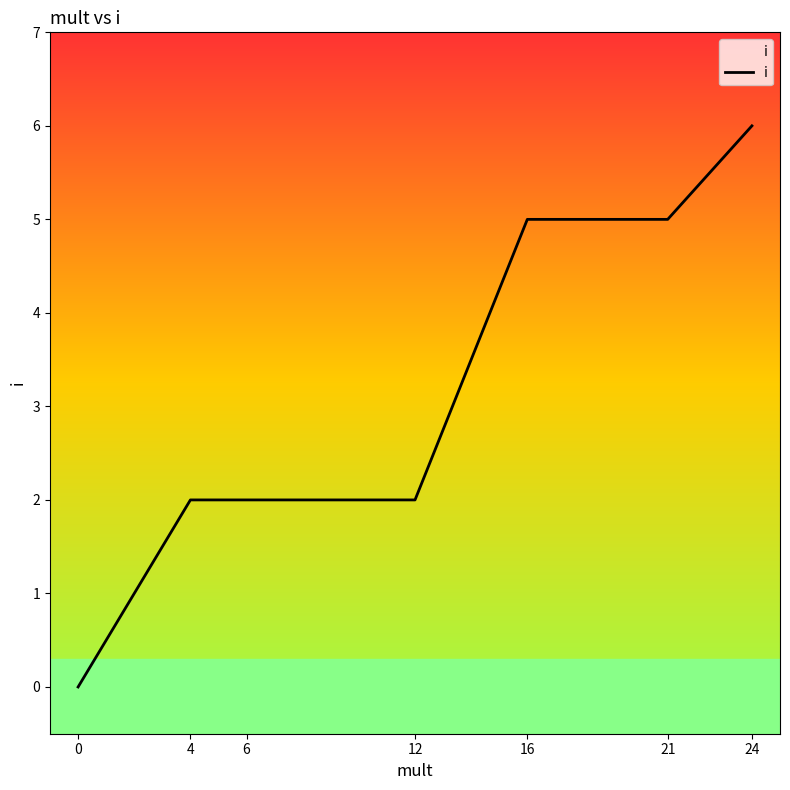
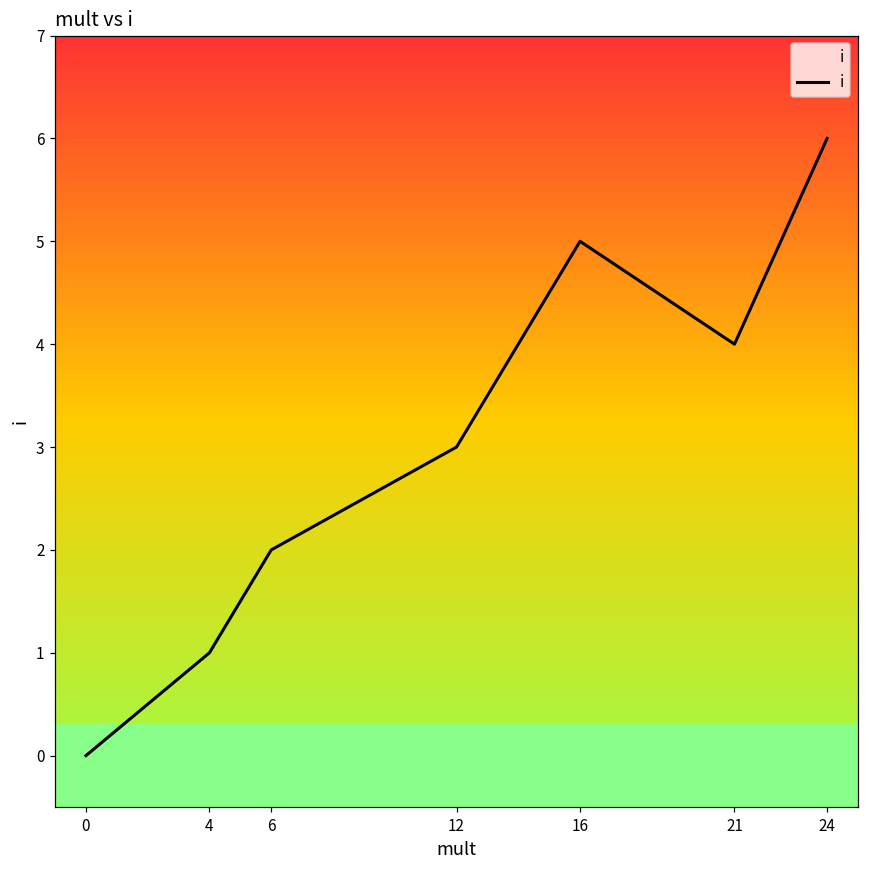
4: 2 -> 1
12: 2 -> 3
21: 5 -> 4
